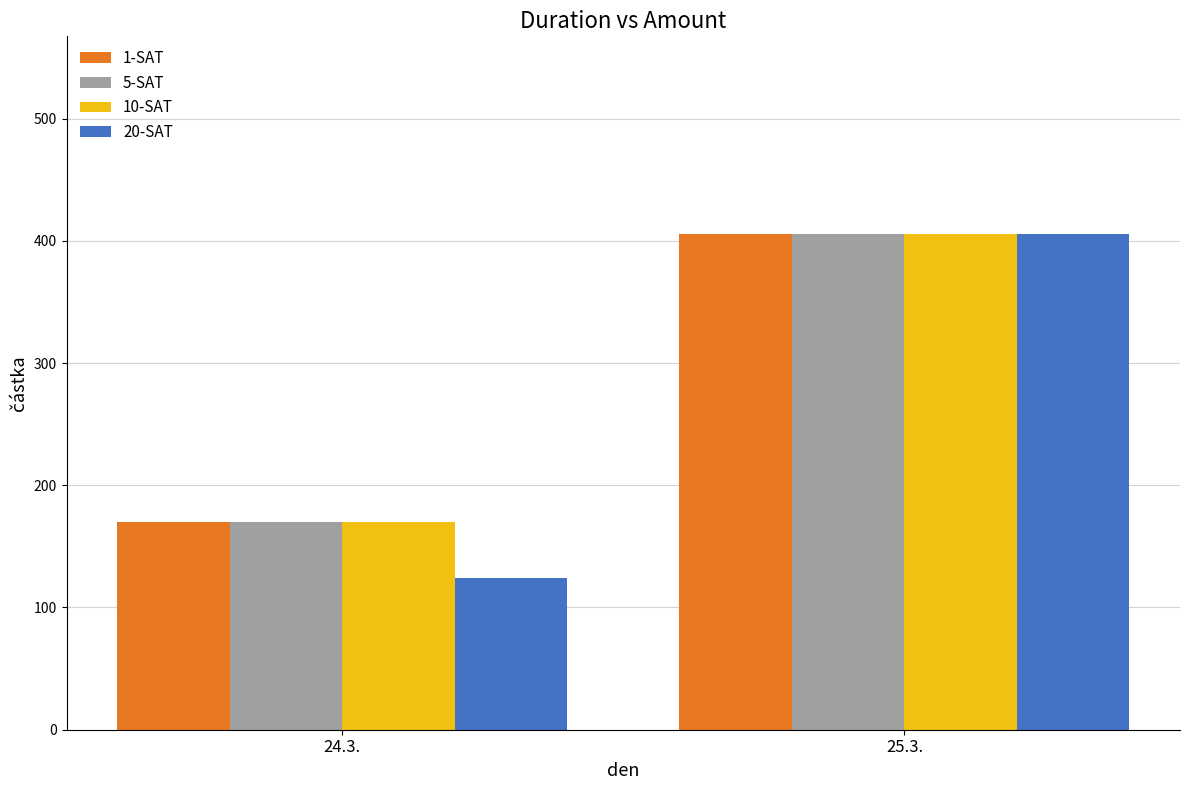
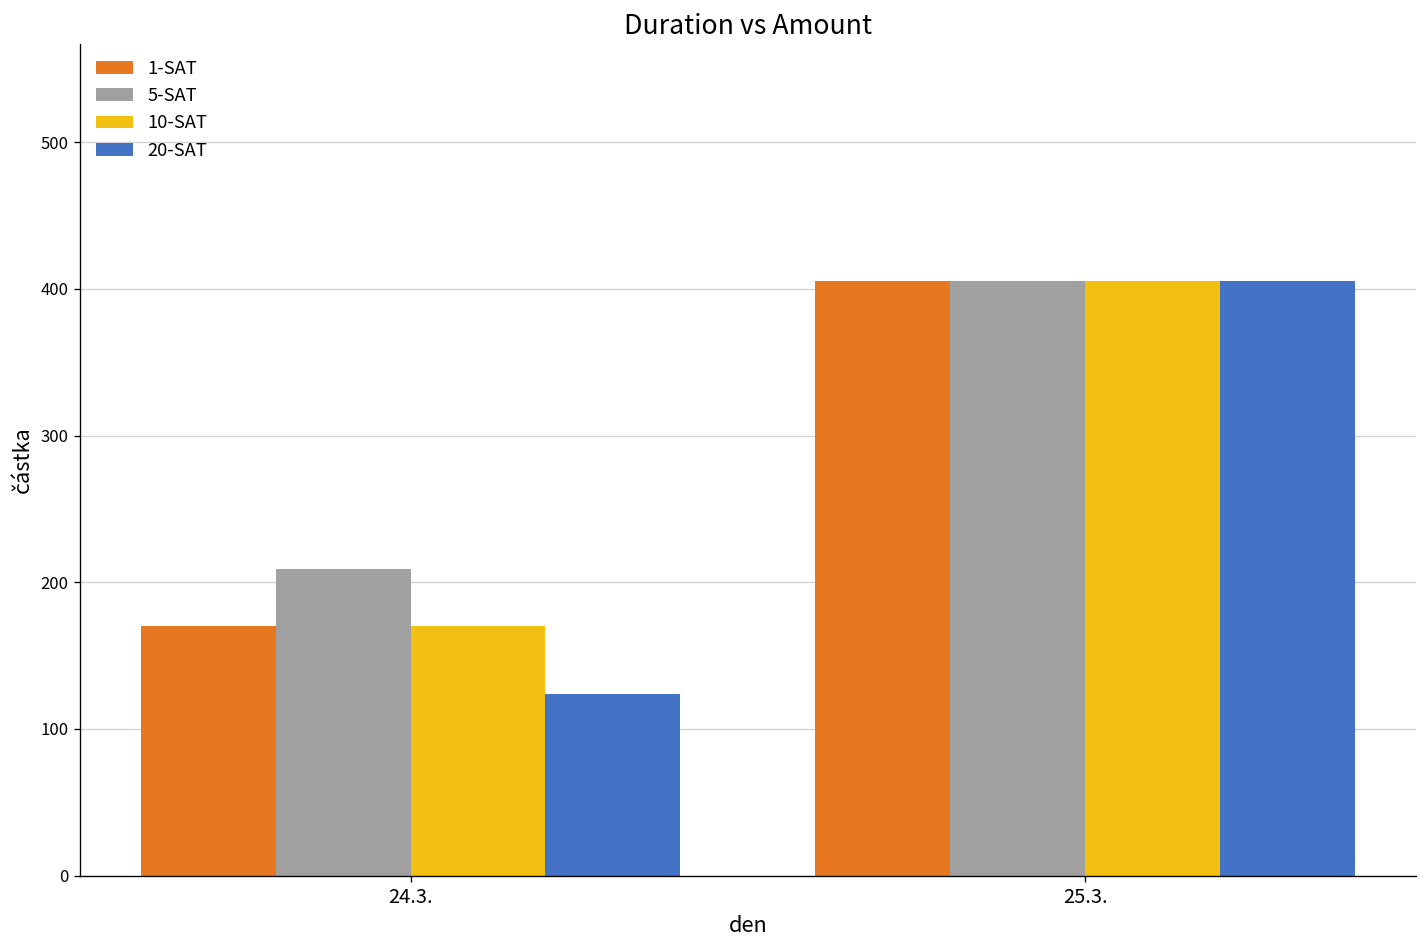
5-SAT, 24.3.: 170 -> 209
